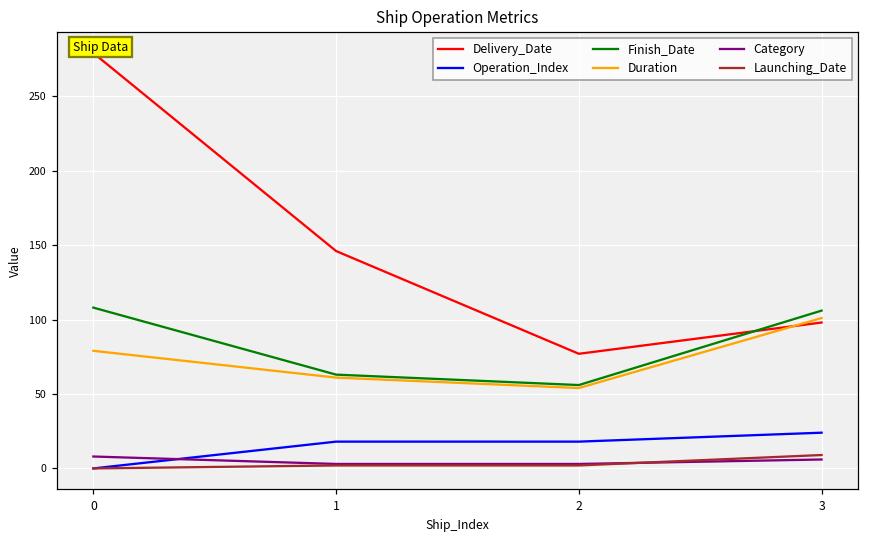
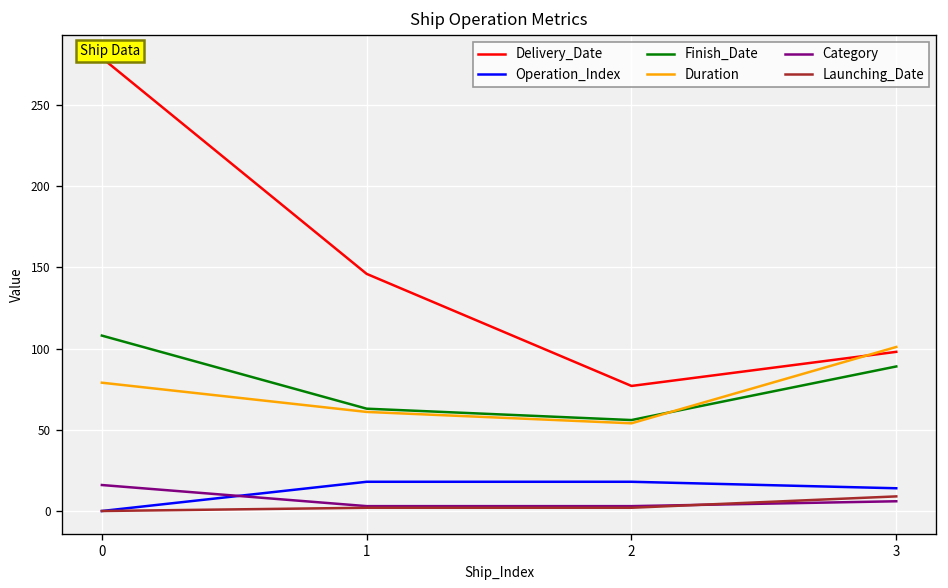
Category, 0: 8 -> 16
Operation_Index, 3: 24 -> 14
Finish_Date, 3: 106 -> 89
